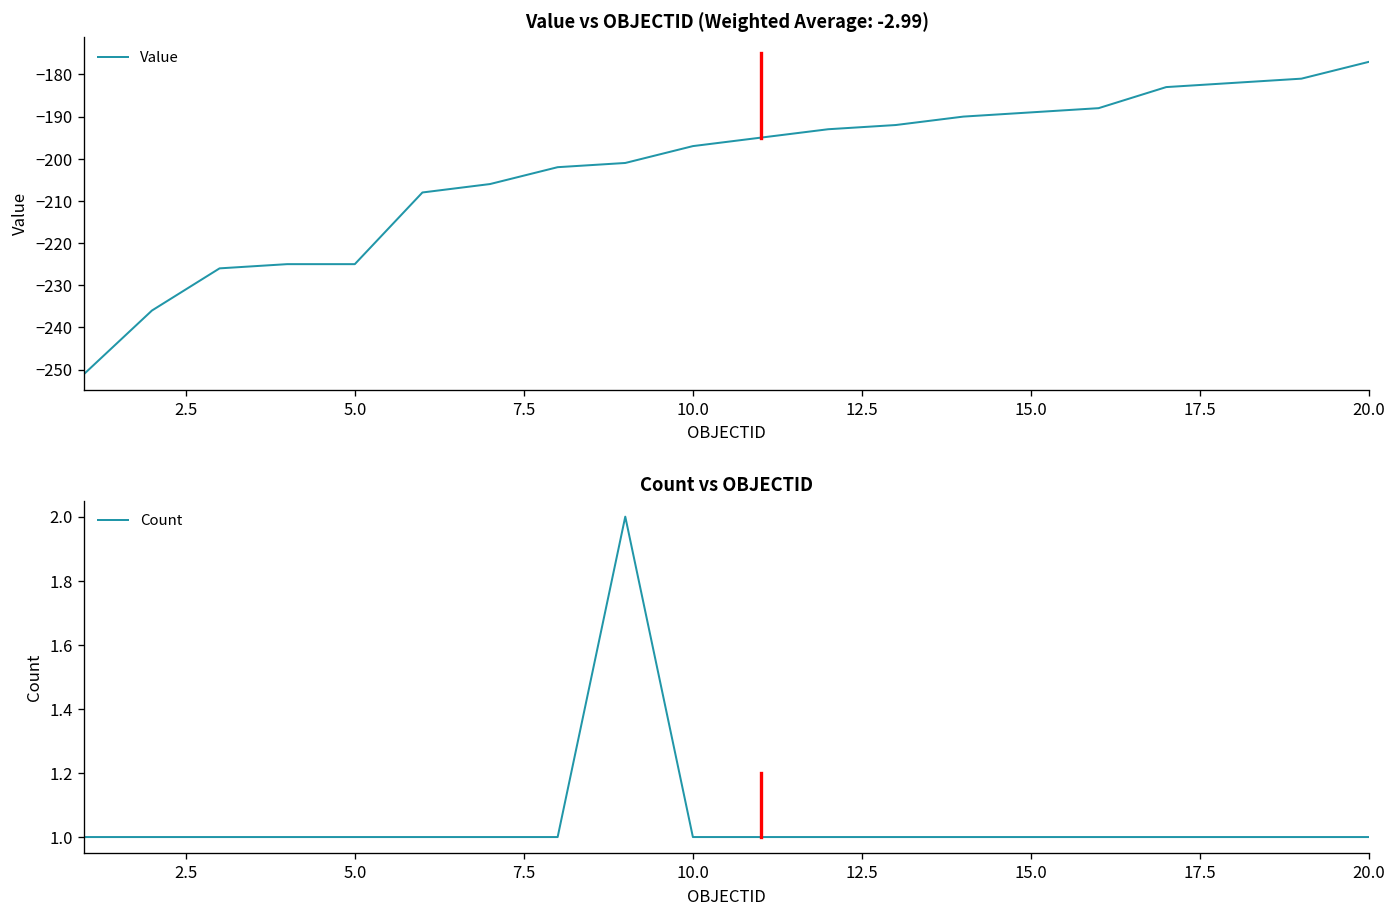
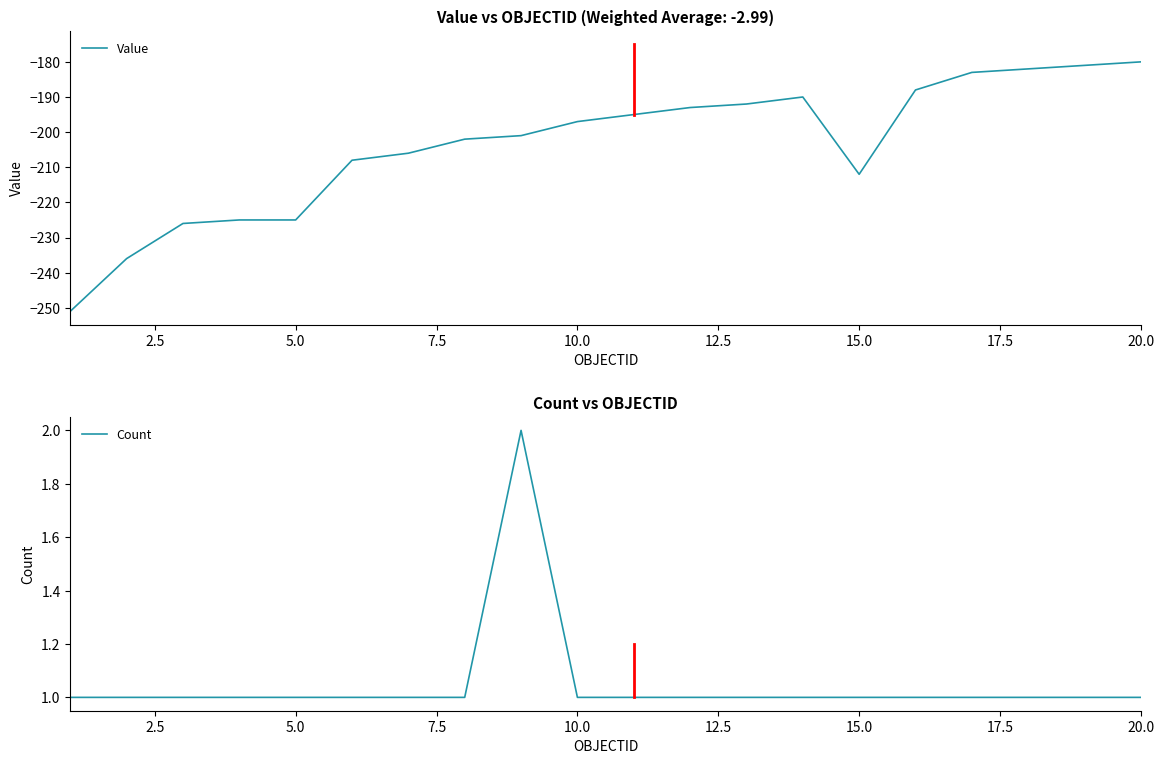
Value vs OBJECTID (Weighted Average: -2.99), Value, 15.0: -189 -> -212
Value vs OBJECTID (Weighted Average: -2.99), Value, 20.0: -177 -> -180
